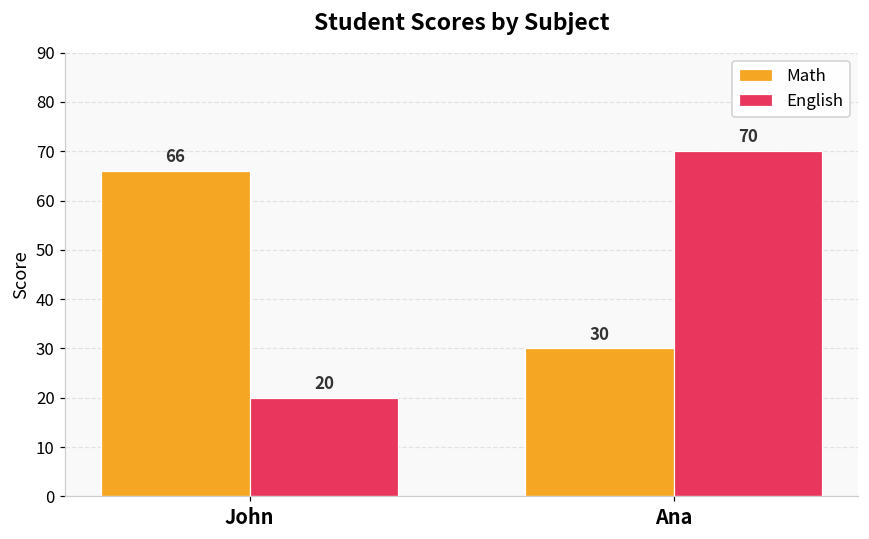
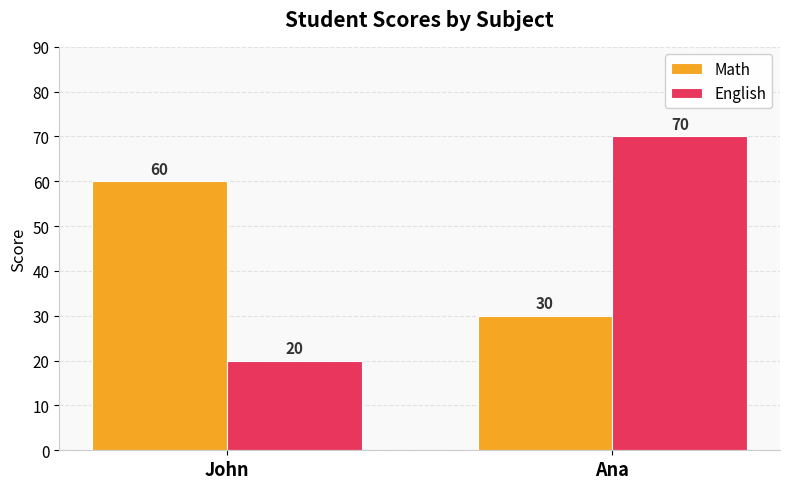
Math, John: 66 -> 60
